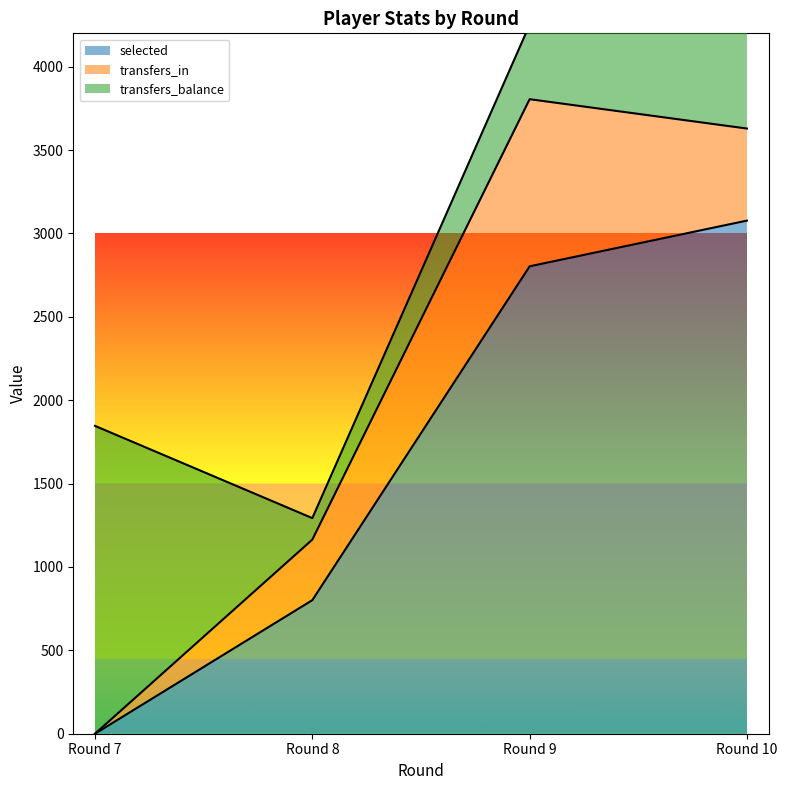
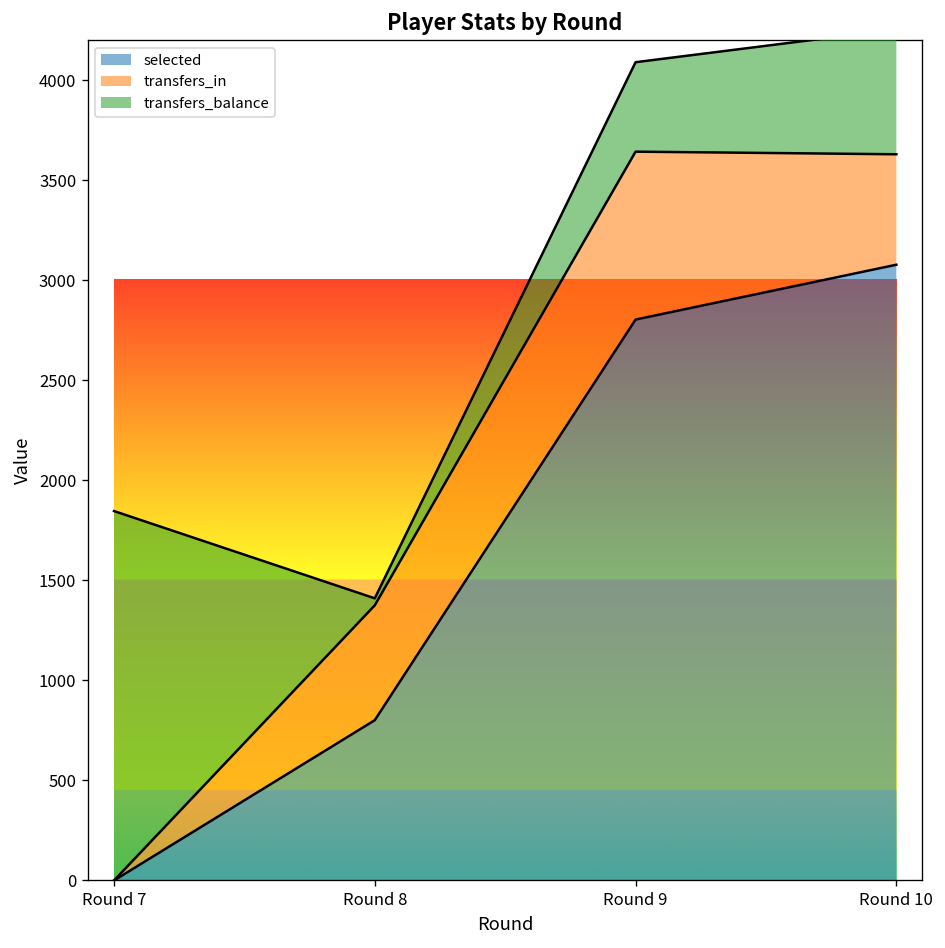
transfers_in, Round 8: 360 -> 570
transfers_balance, Round 8: 130 -> 40
transfers_in, Round 9: 1000 -> 840
